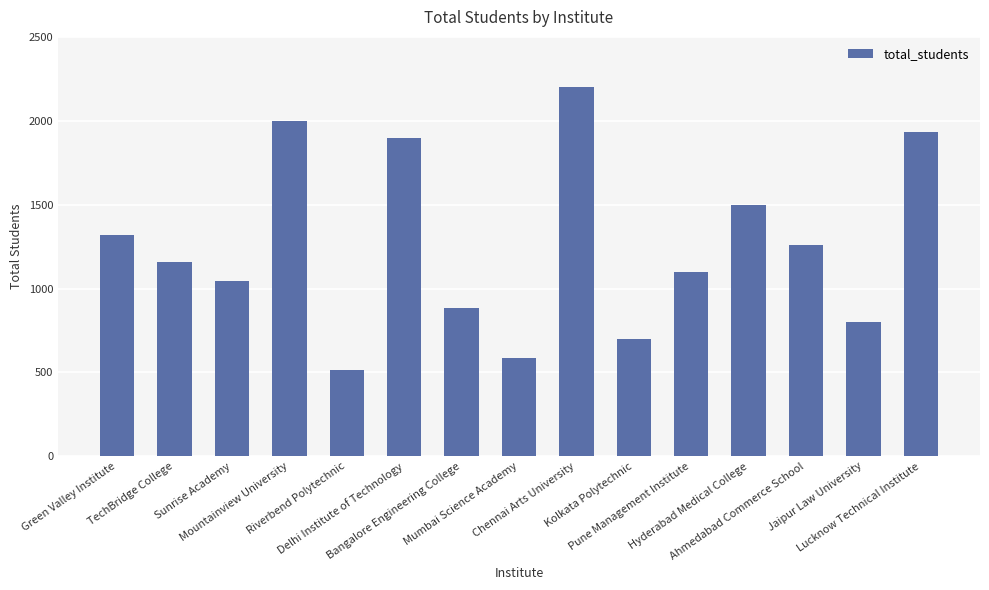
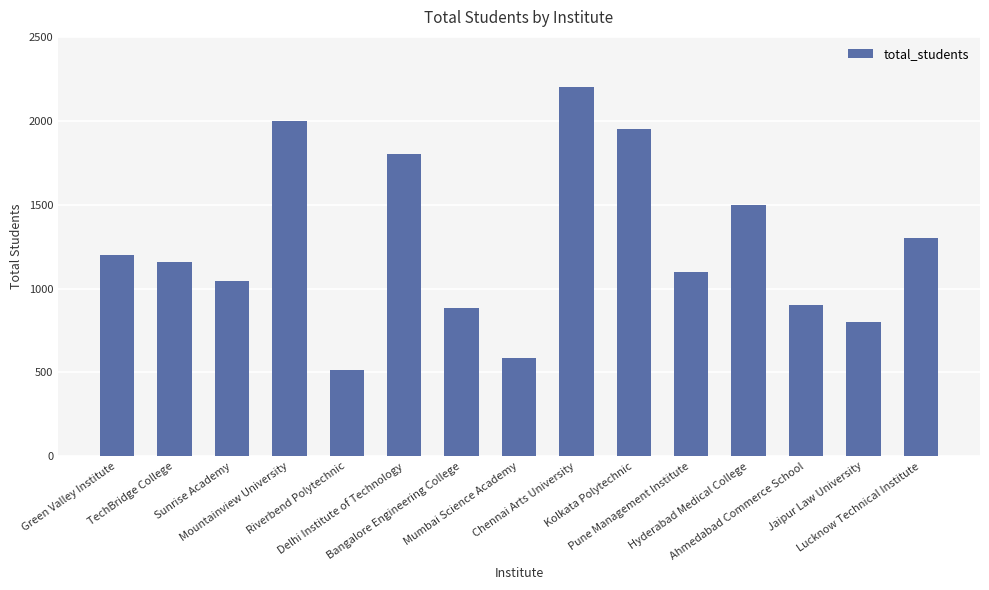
Green Valley Institute: 1320 -> 1200
Delhi Institute of Technology: 1900 -> 1800
Kolkata Polytechnic: 700 -> 1950
Ahmedabad Commerce School: 1260 -> 900
Lucknow Technical Institute: 1930 -> 1300
